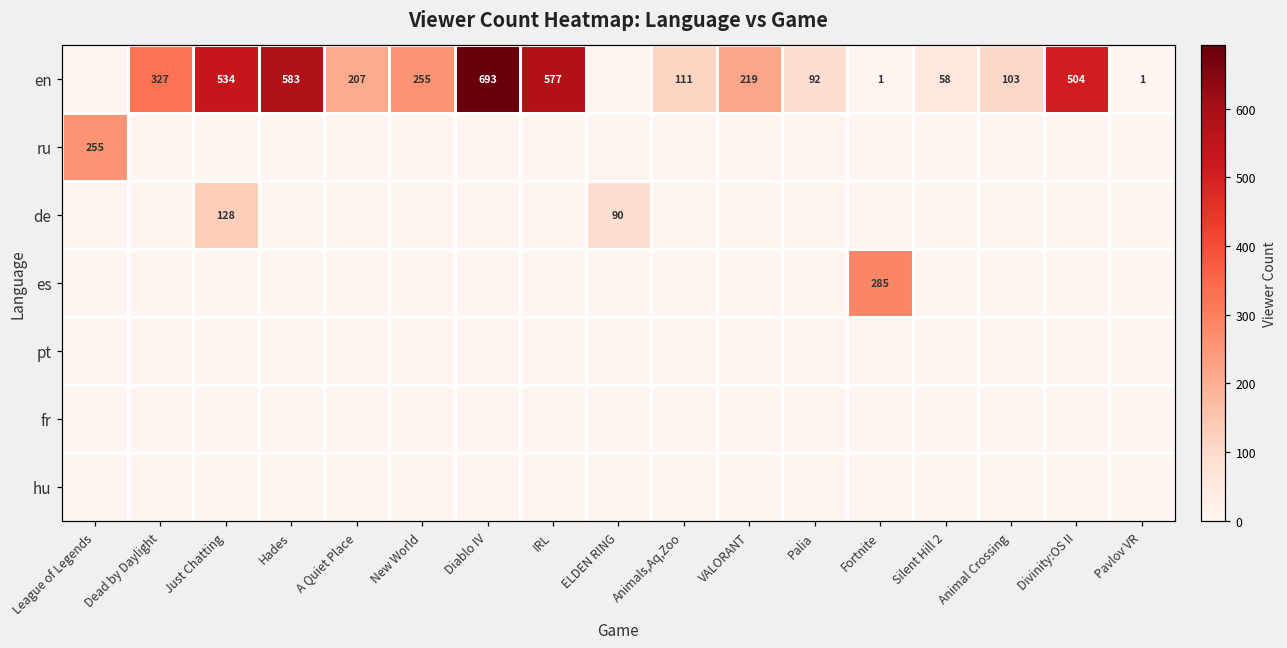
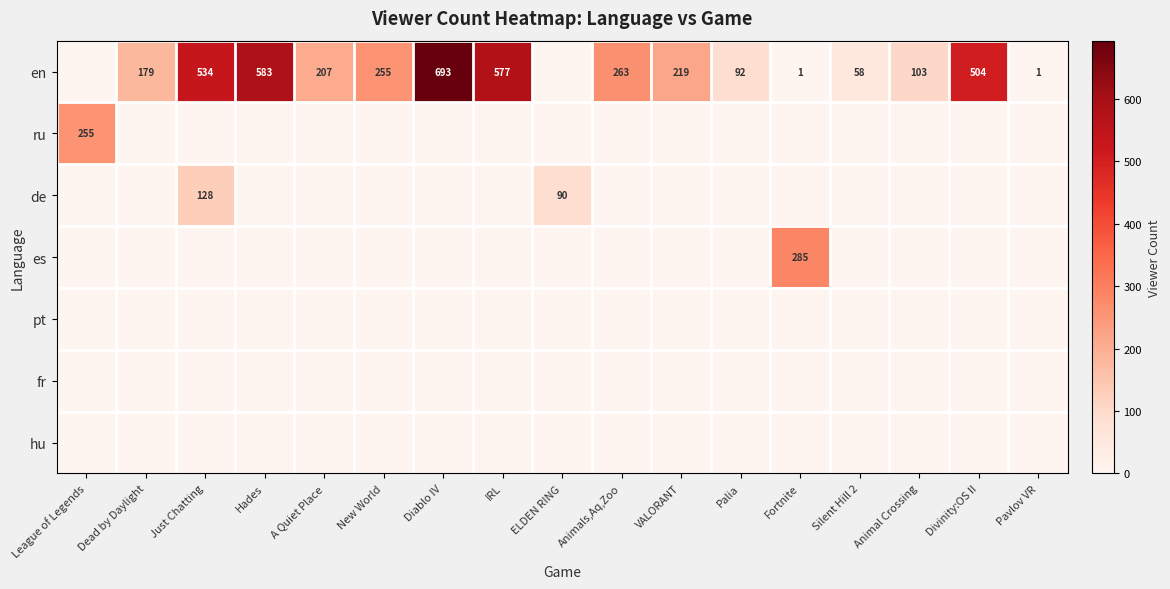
en, Dead by Daylight: 327 -> 179
en, Animals,Aq,Zoo: 111 -> 263
